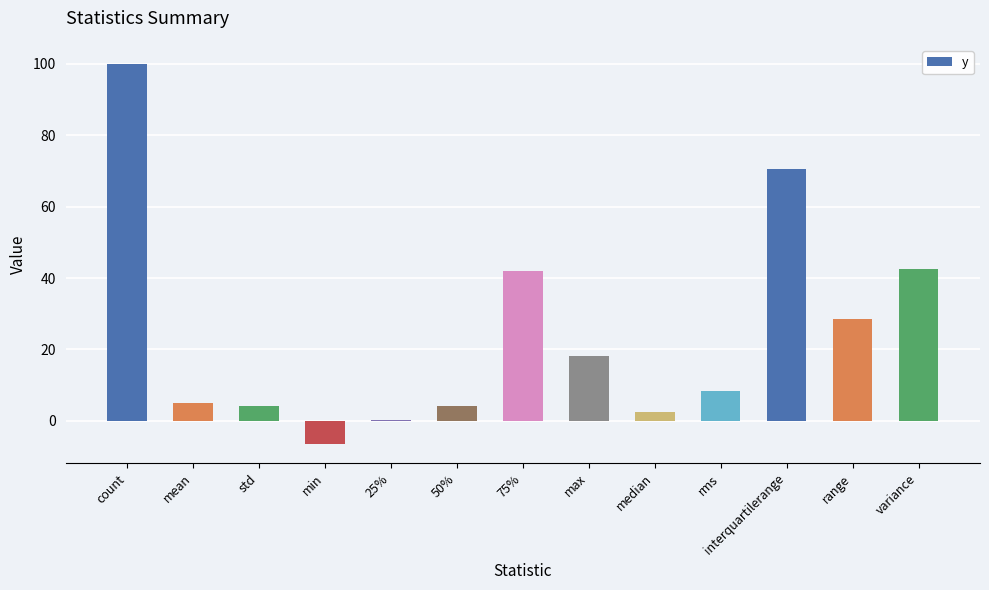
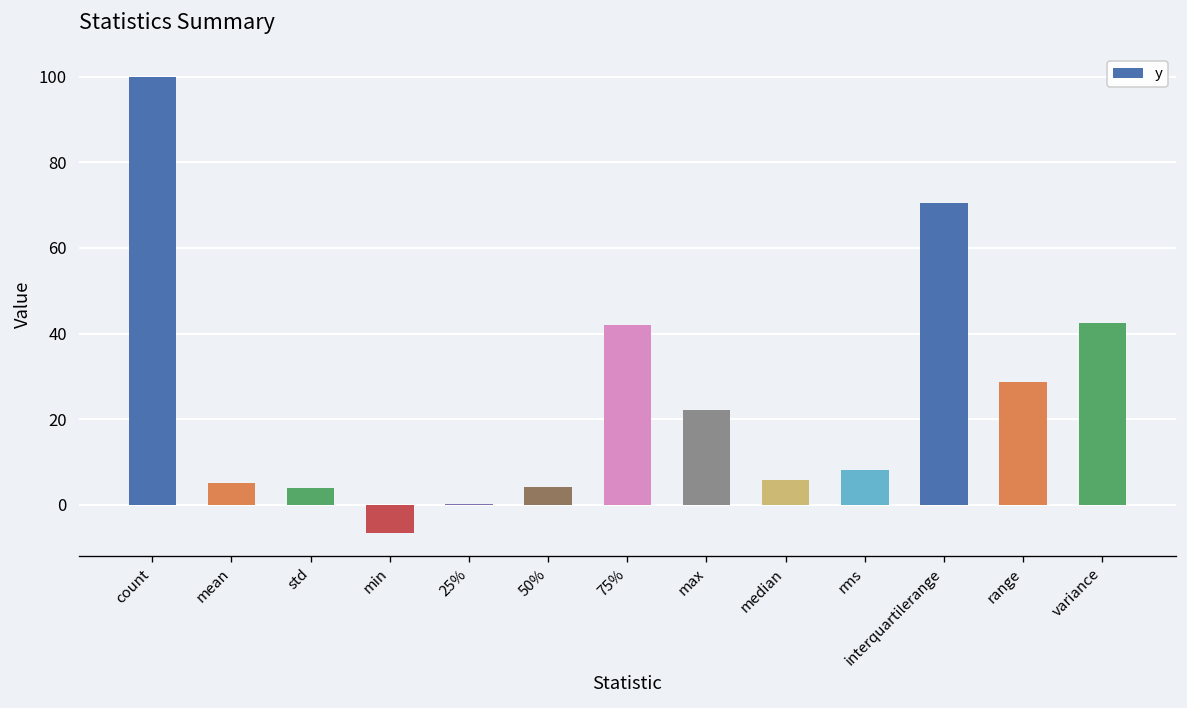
max: 18 -> 22
median: 3 -> 6
